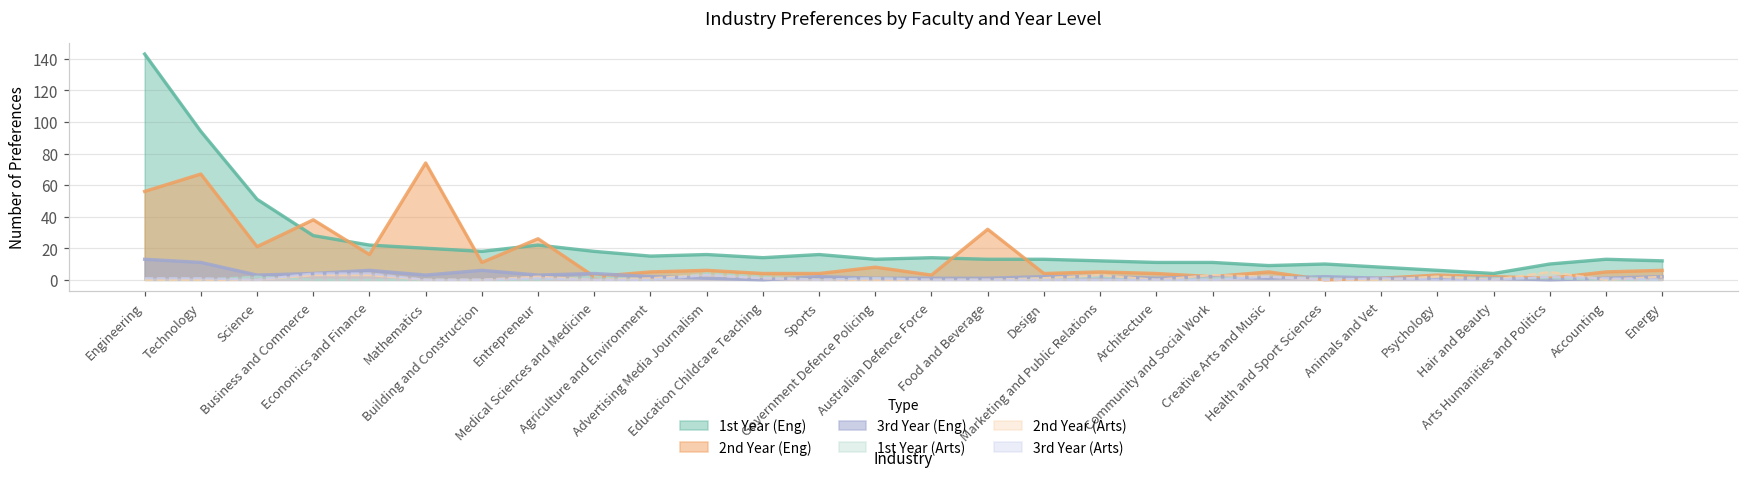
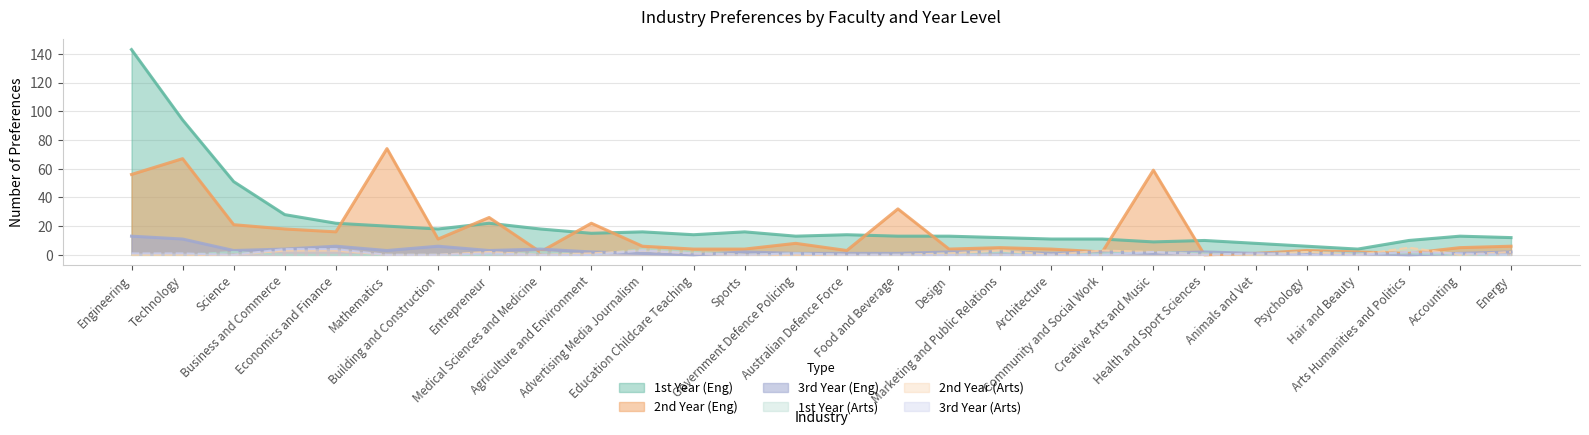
2nd Year (Eng), Business and Commerce: 38 -> 18
2nd Year (Eng), Agriculture and Environment: 5 -> 22
2nd Year (Eng), Creative Arts and Music: 5 -> 59
